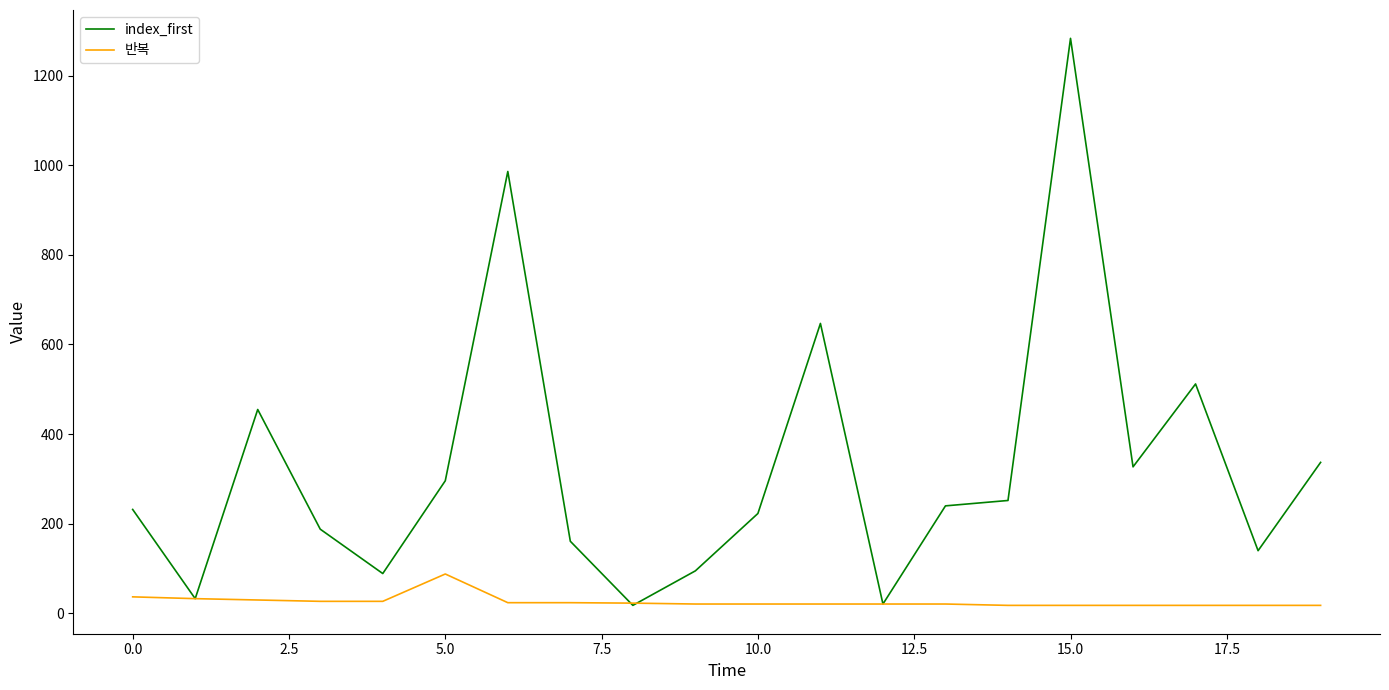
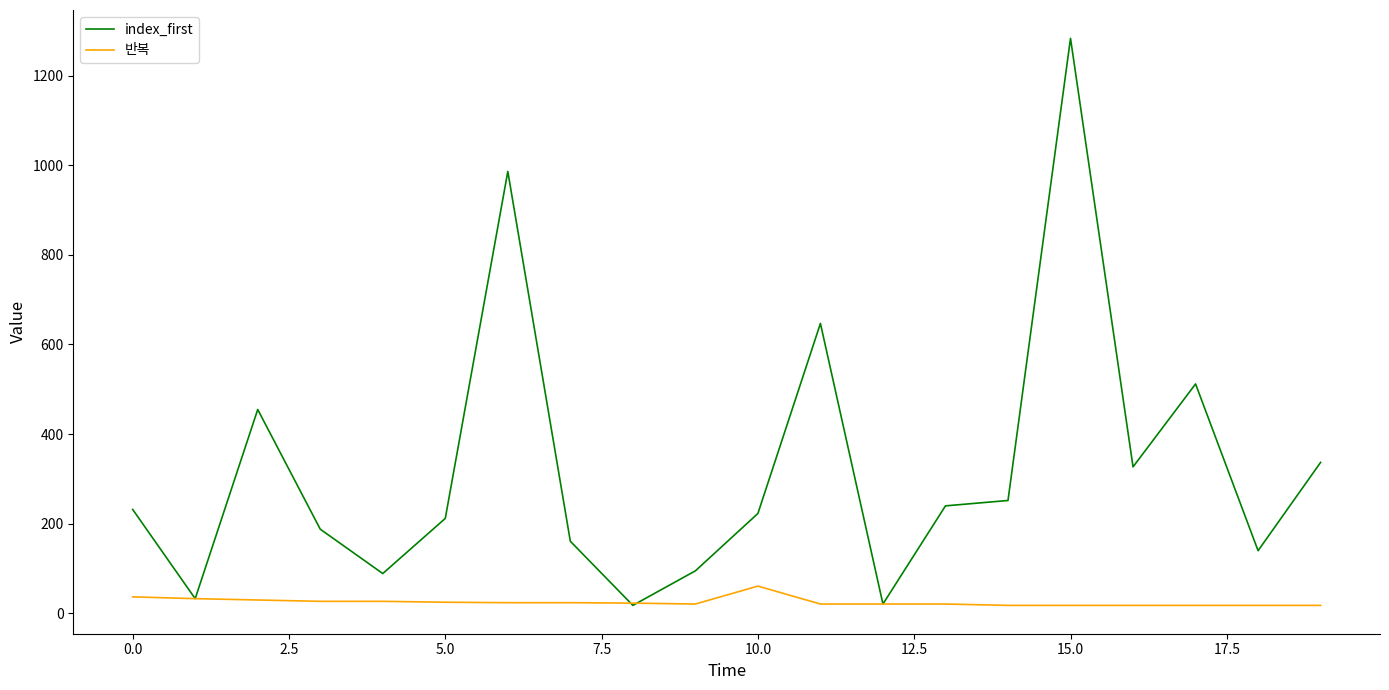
index_first, 5.0: 300 -> 210
반복, 5.0: 90 -> 30
반복, 10.0: 20 -> 60
